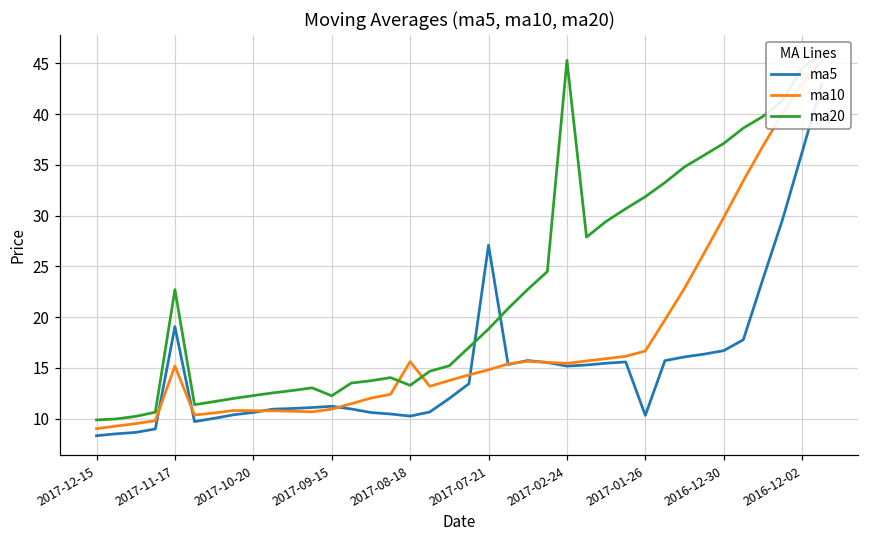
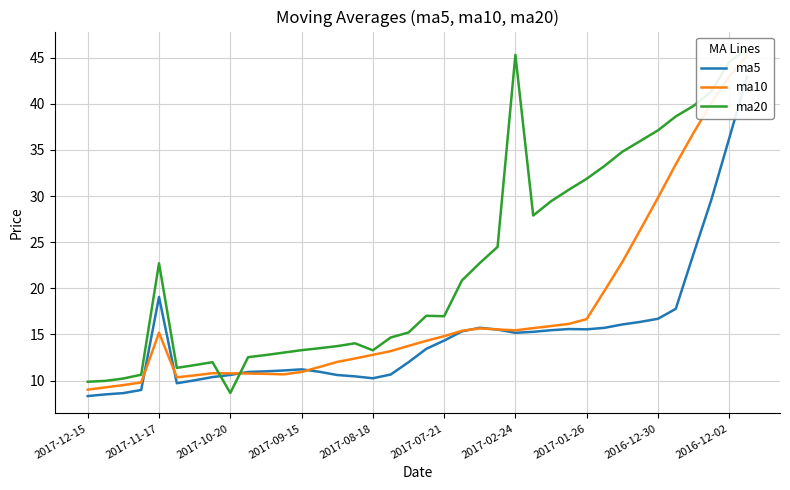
ma20, 2017-10-20: 12 -> 9
ma20, 2017-09-15: 12 -> 13
ma10, 2017-08-18: 16 -> 13
ma5, 2017-07-21: 27 -> 14
ma20, 2017-07-21: 19 -> 17
ma5, 2017-01-26: 10 -> 16
